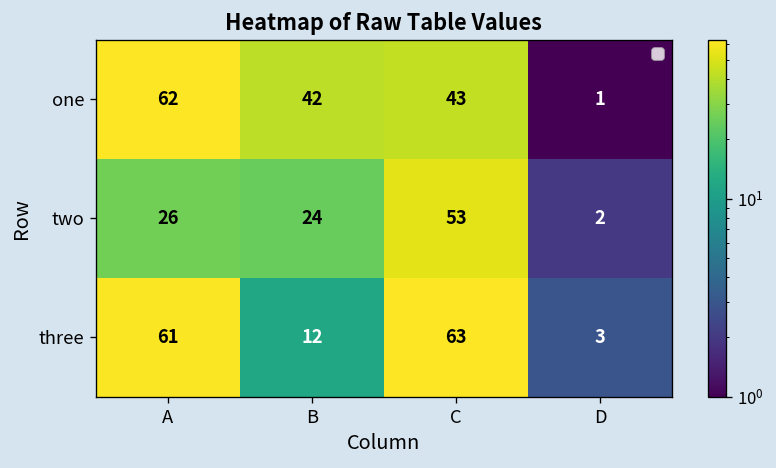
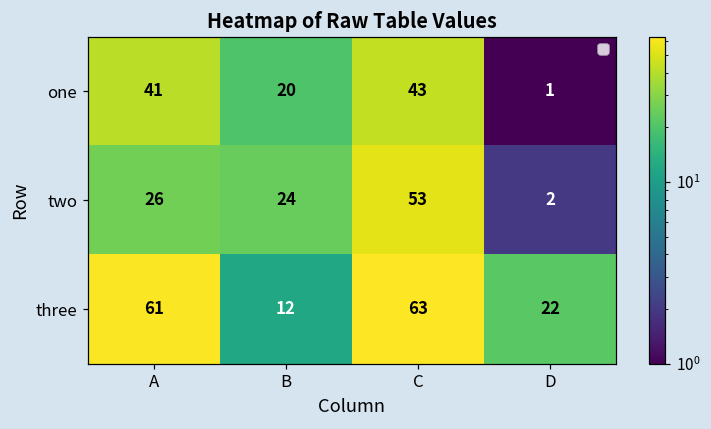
one, A: 62 -> 41
one, B: 42 -> 20
three, D: 3 -> 22
